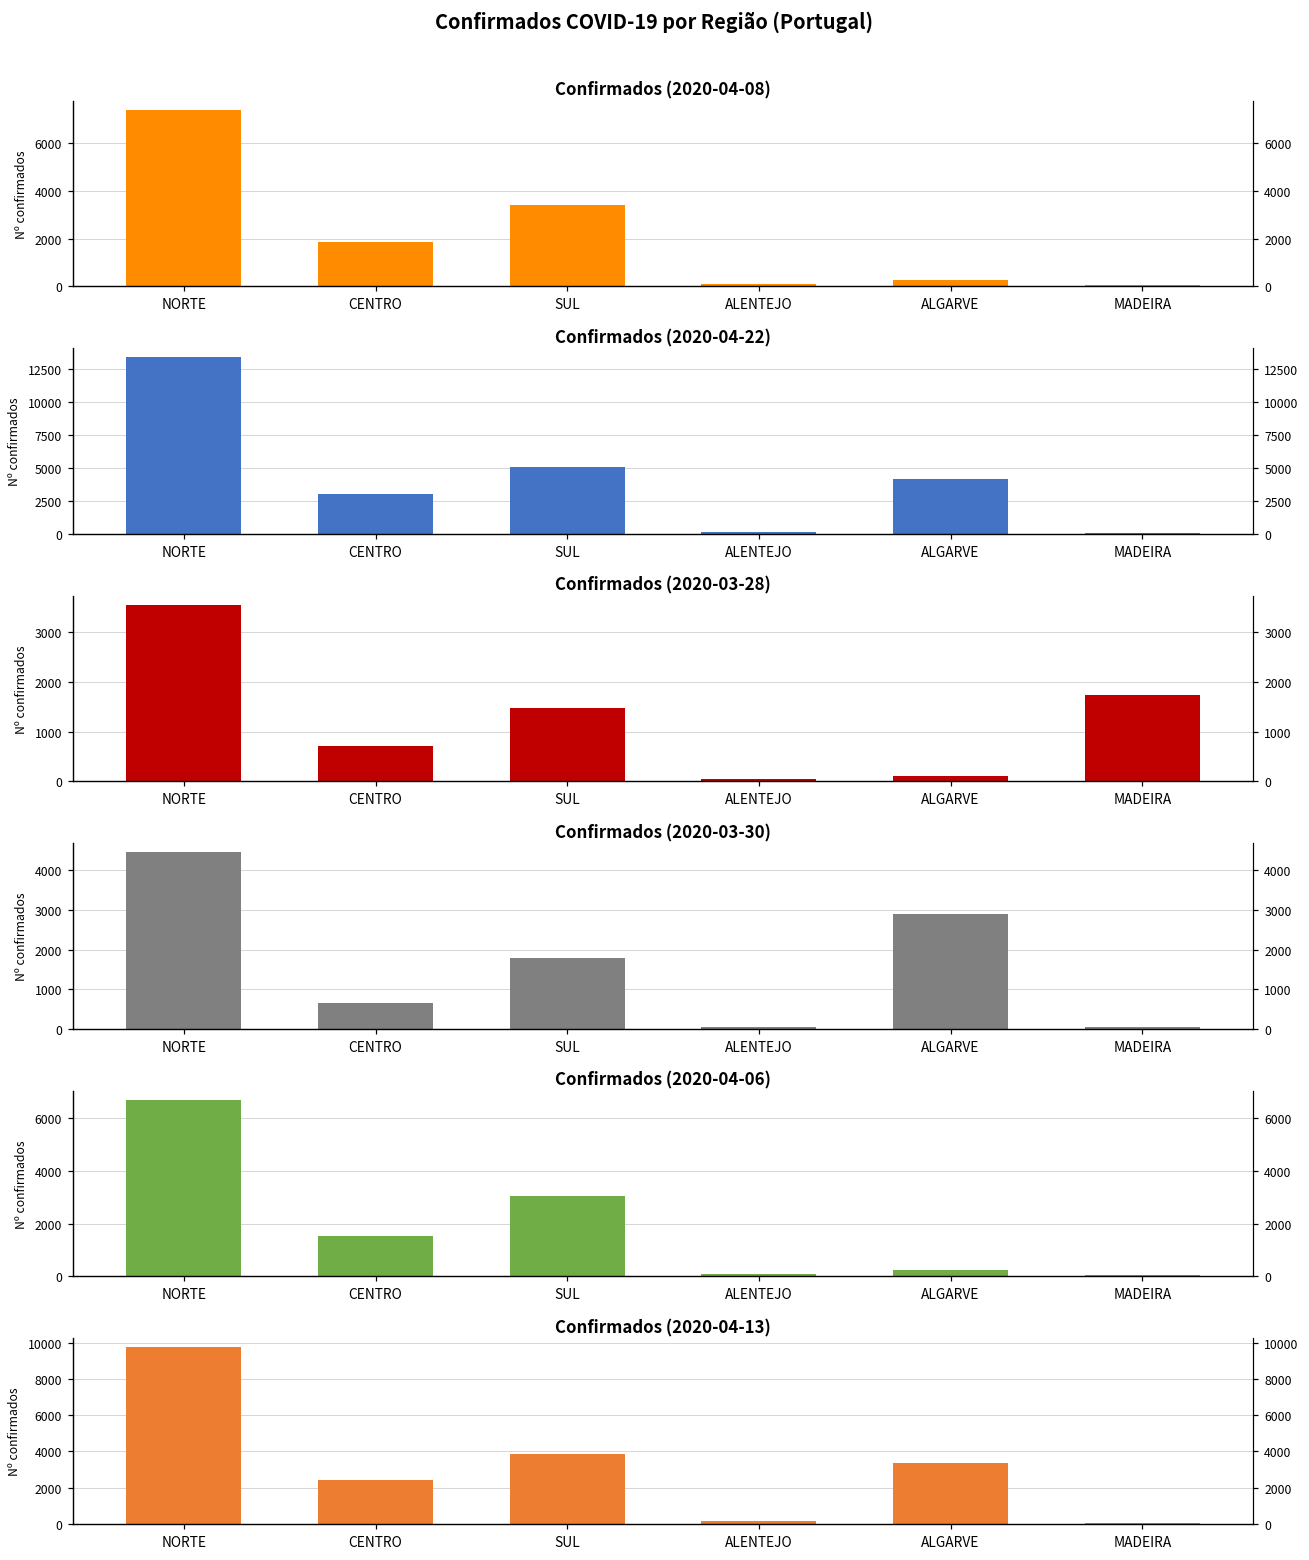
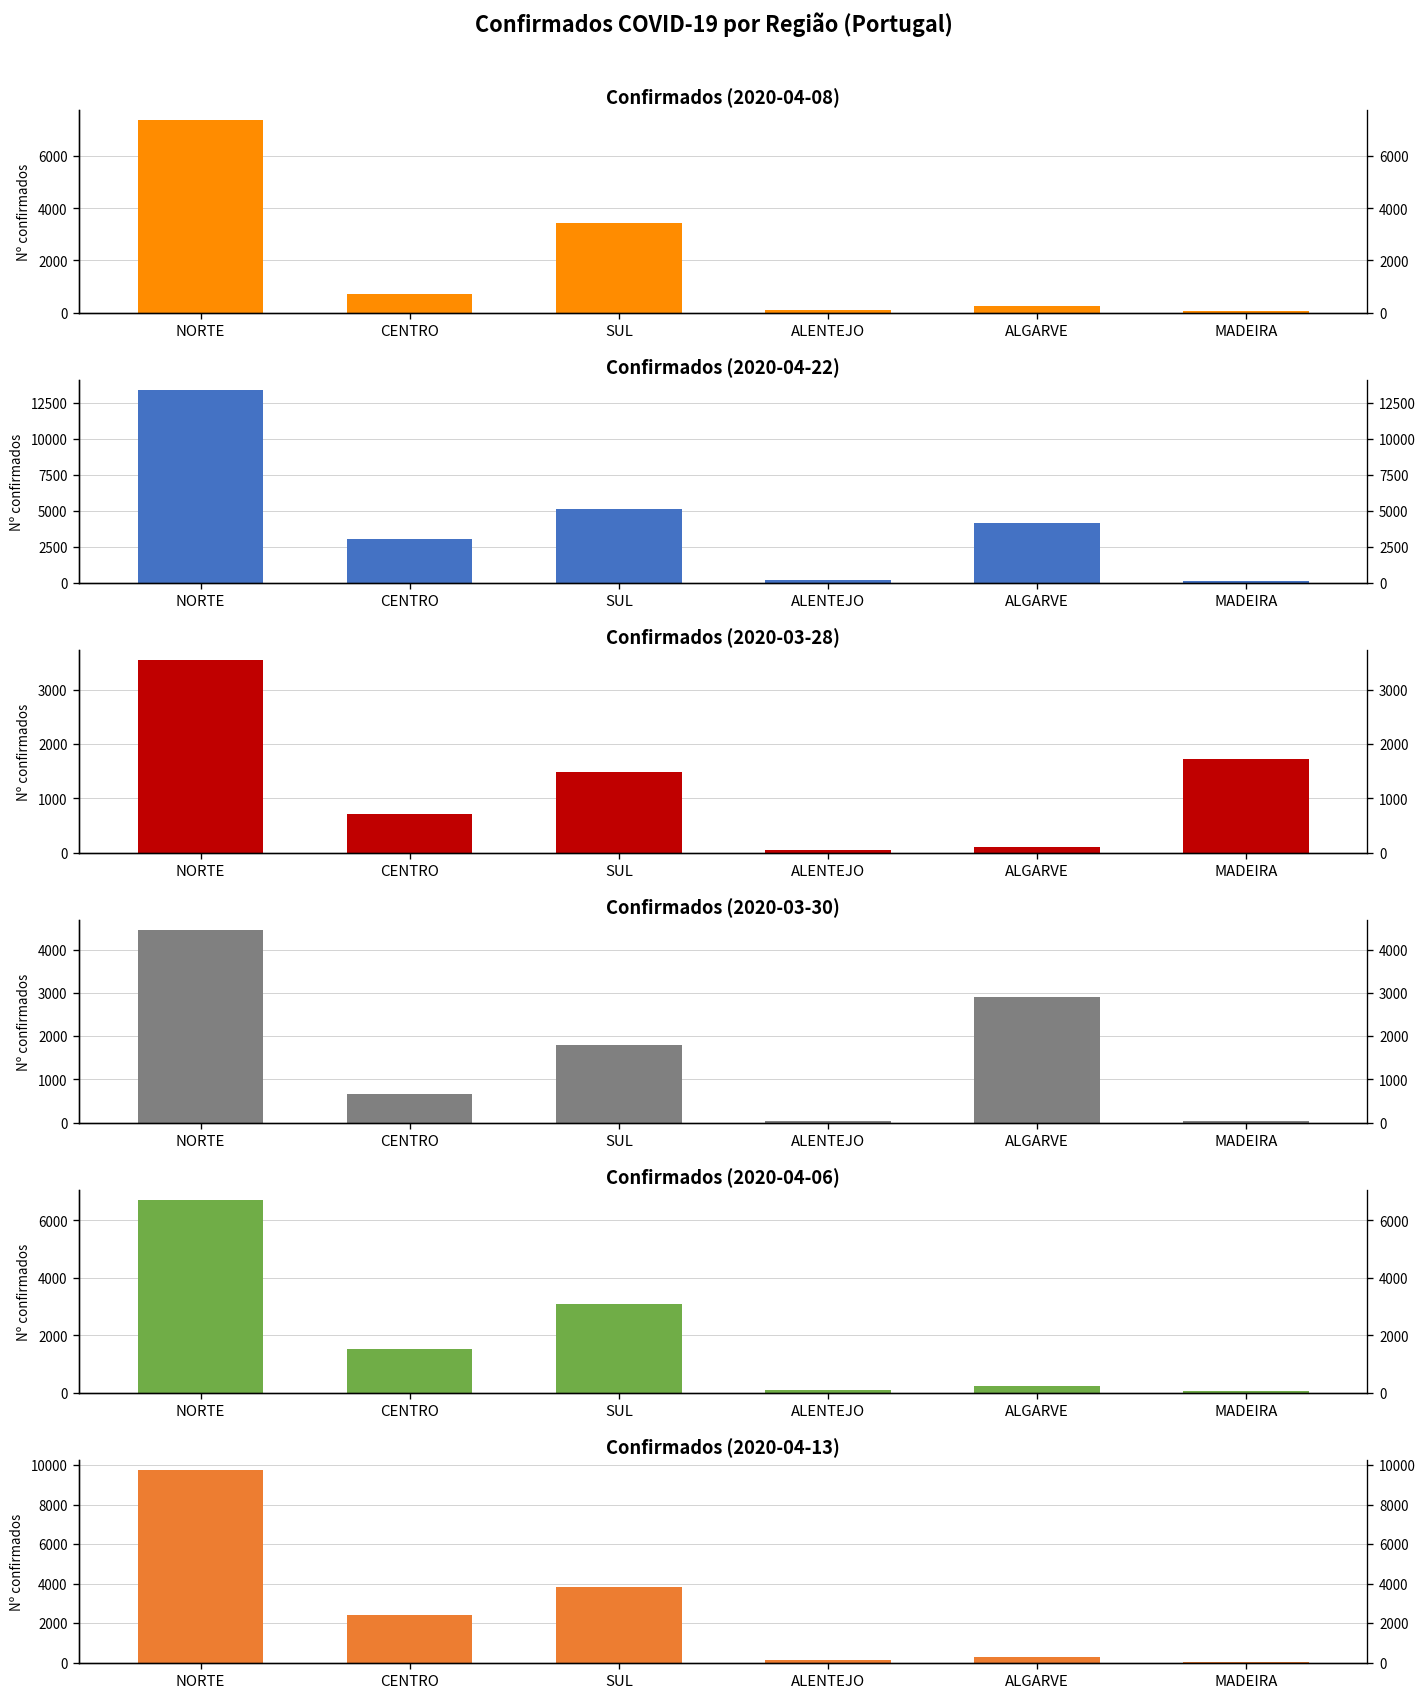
Confirmados (2020-04-08), CENTRO: 1900 -> 700
Confirmados (2020-04-13), ALGARVE: 3400 -> 300
